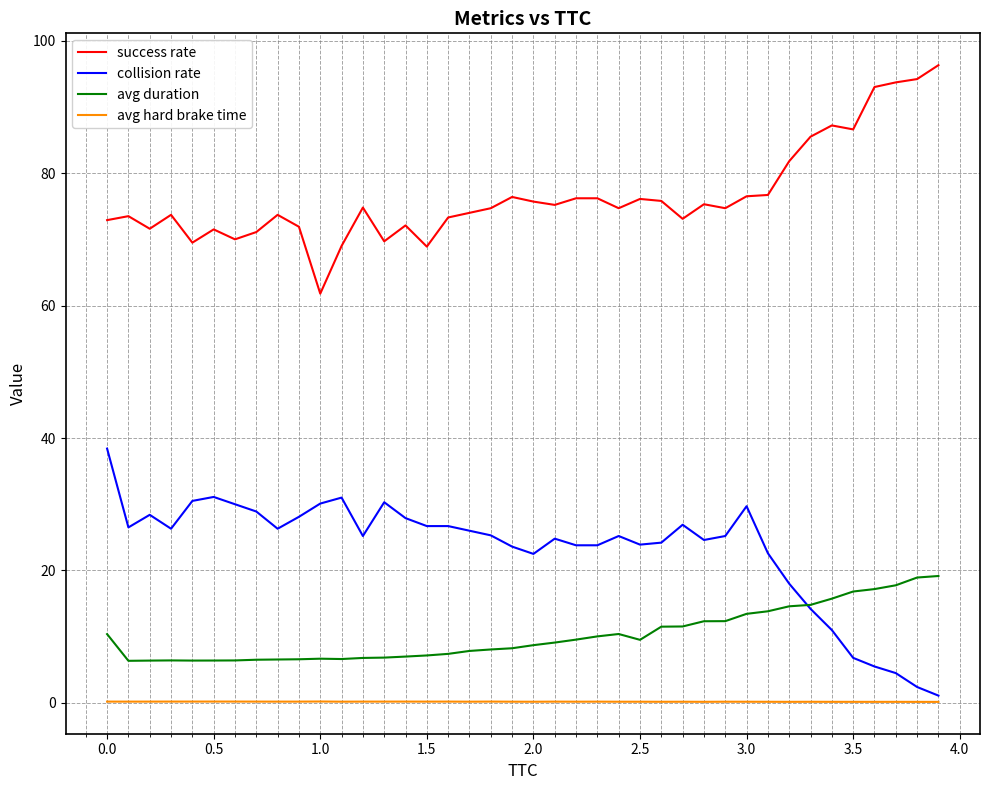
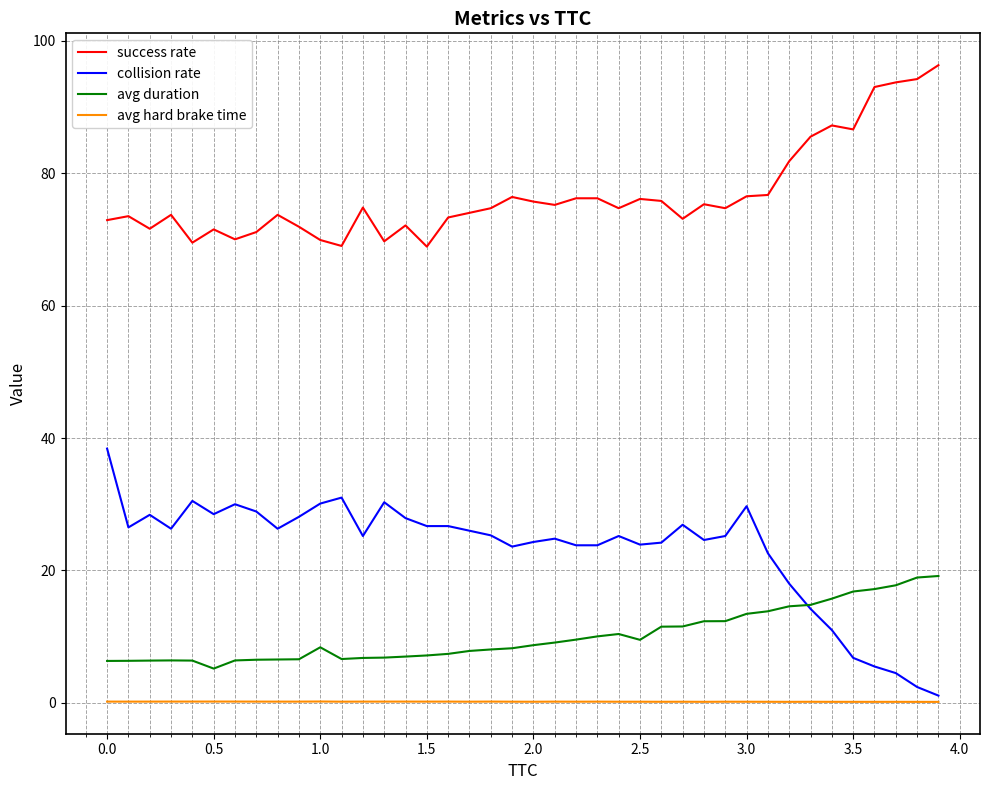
avg duration, 0.0: 10 -> 6
collision rate, 0.5: 31 -> 29
avg duration, 0.5: 6 -> 5
success rate, 1.0: 62 -> 70
avg duration, 1.0: 7 -> 8
collision rate, 2.0: 23 -> 24
